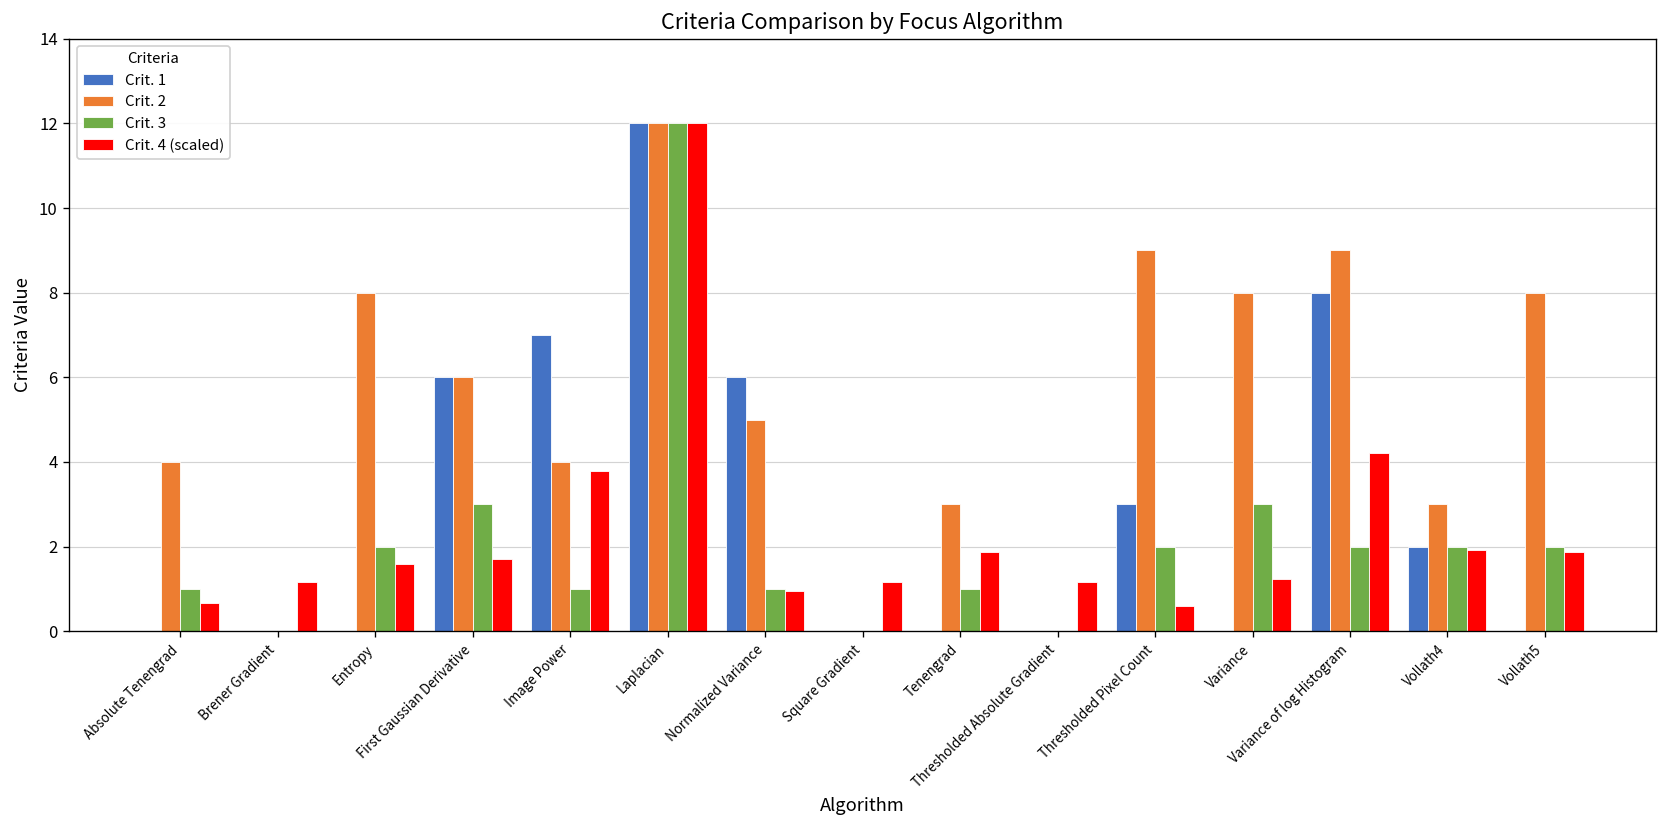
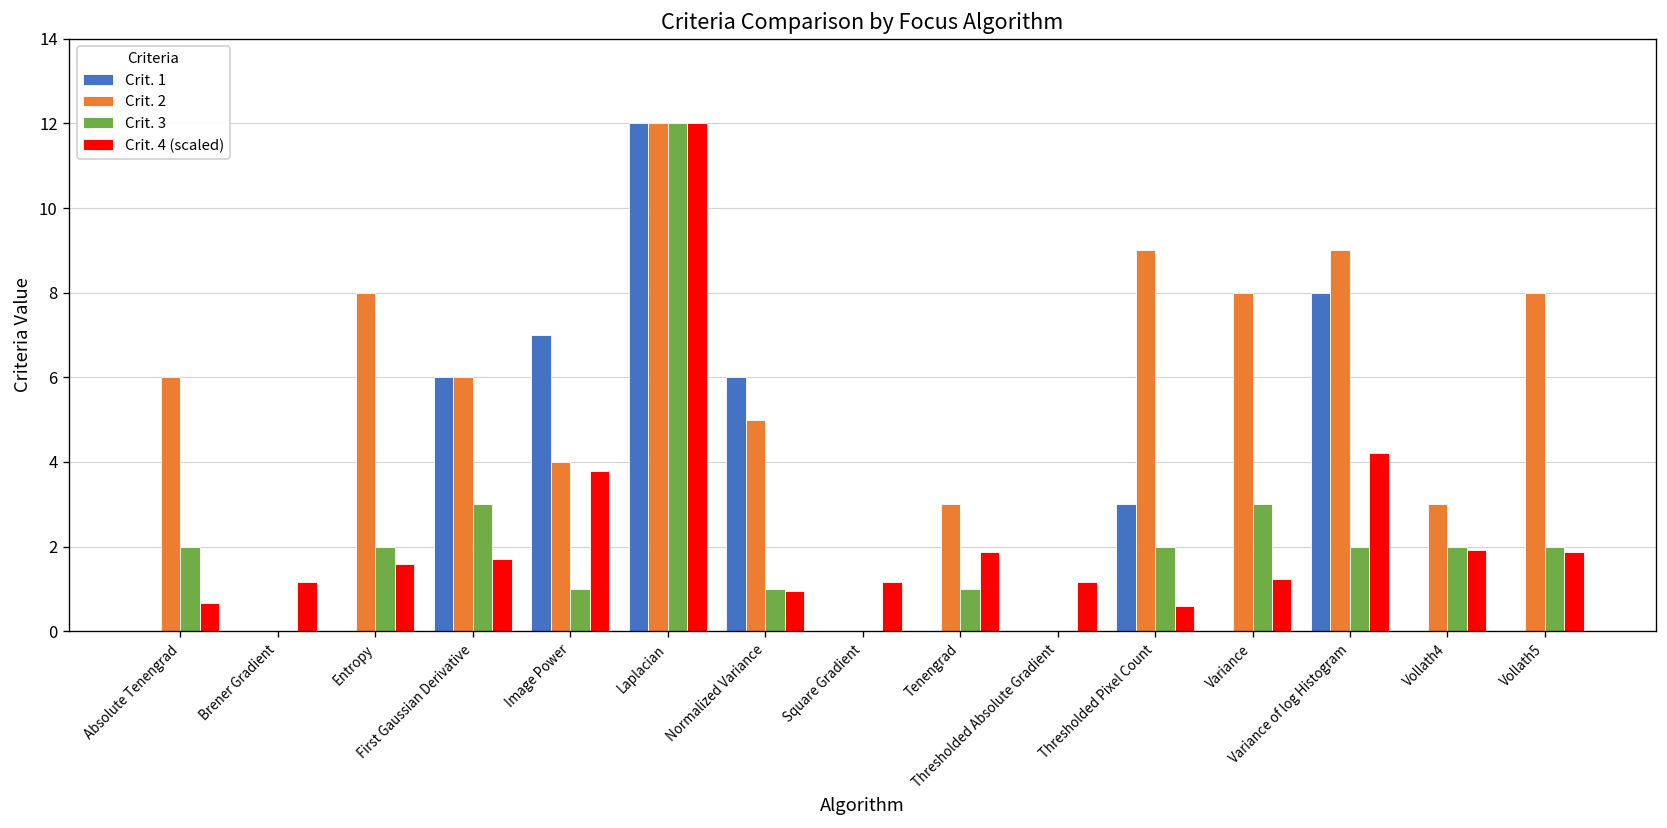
Crit. 2, Absolute Tenengrad: 4 -> 6
Crit. 3, Absolute Tenengrad: 1 -> 2
Crit. 1, Vollath4: 2 -> 0
